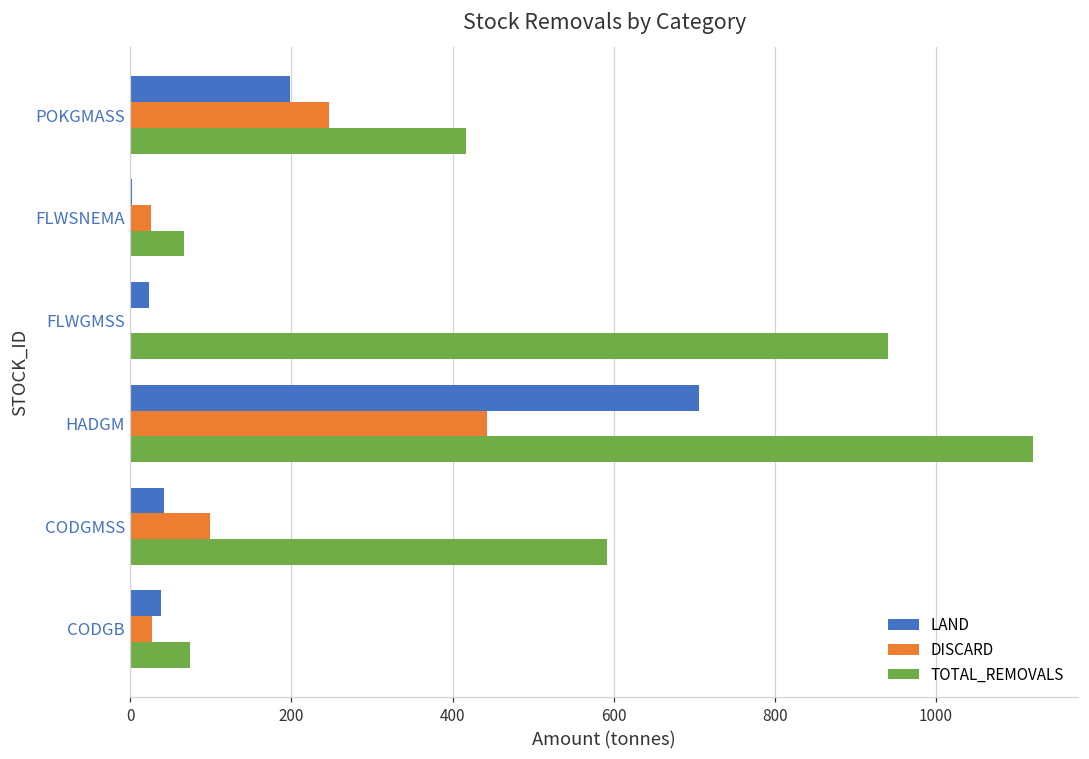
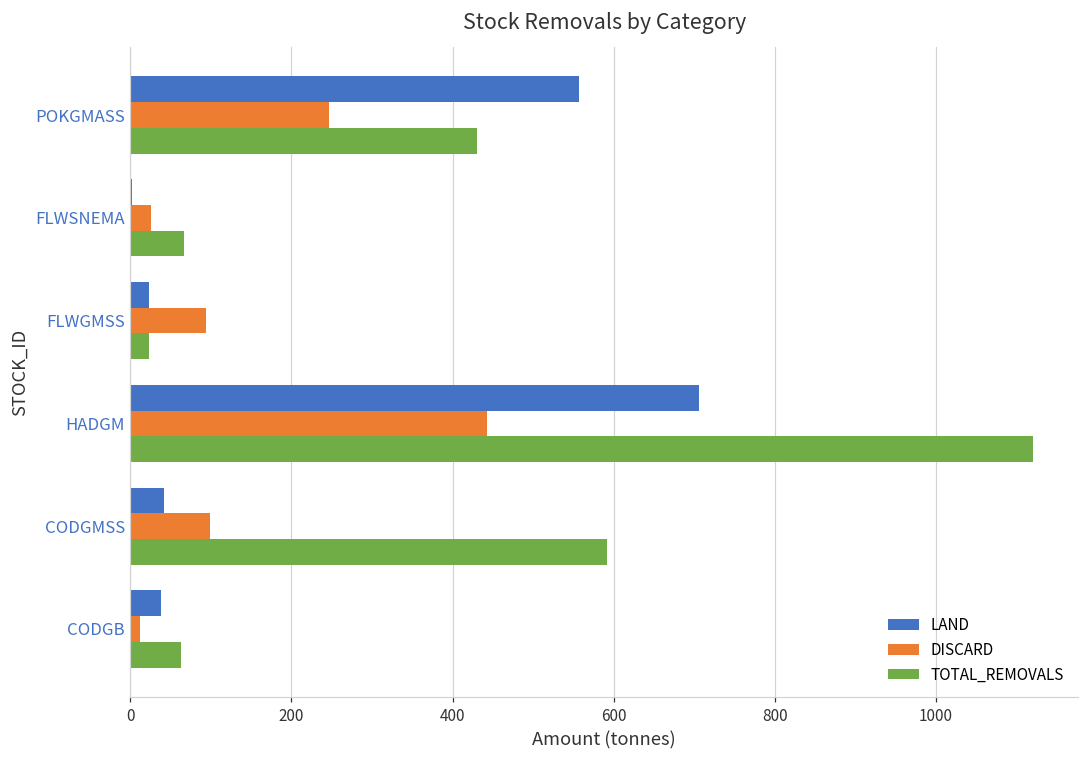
LAND, POKGMASS: 200 -> 560
TOTAL_REMOVALS, POKGMASS: 420 -> 430
DISCARD, FLWGMSS: 0 -> 90
TOTAL_REMOVALS, FLWGMSS: 940 -> 20
DISCARD, CODGB: 30 -> 10
TOTAL_REMOVALS, CODGB: 70 -> 60
